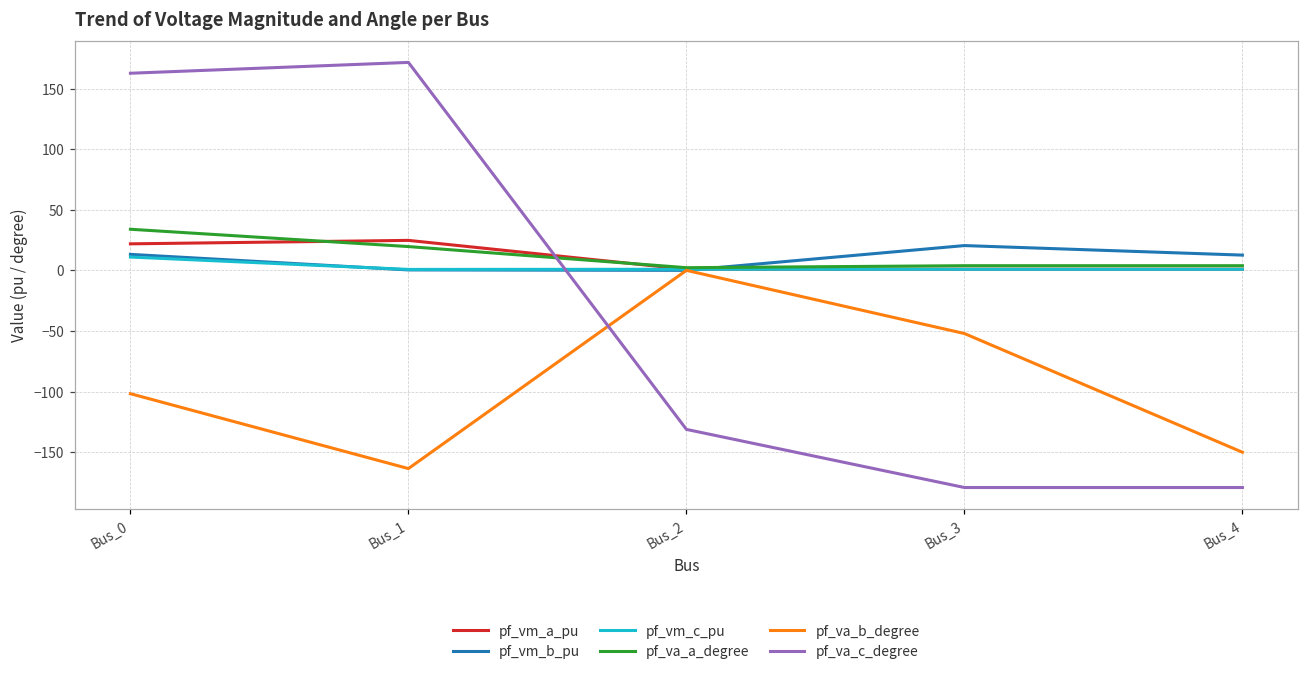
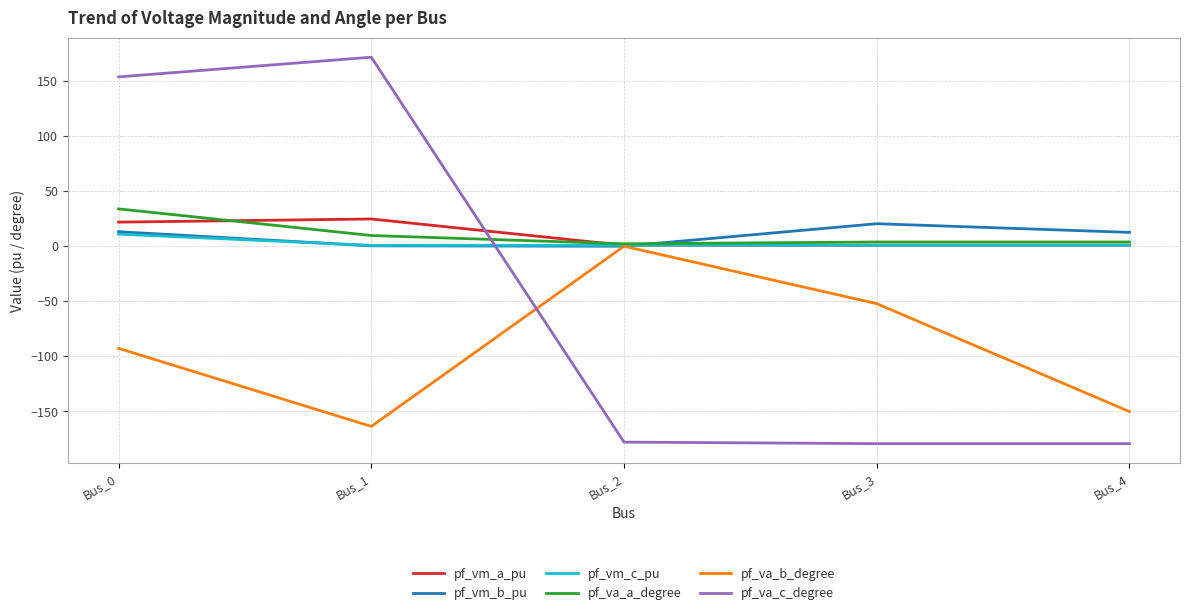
pf_va_b_degree, Bus_0: -102 -> -93
pf_va_c_degree, Bus_0: 163 -> 154
pf_va_a_degree, Bus_1: 20 -> 10
pf_va_c_degree, Bus_2: -131 -> -178
